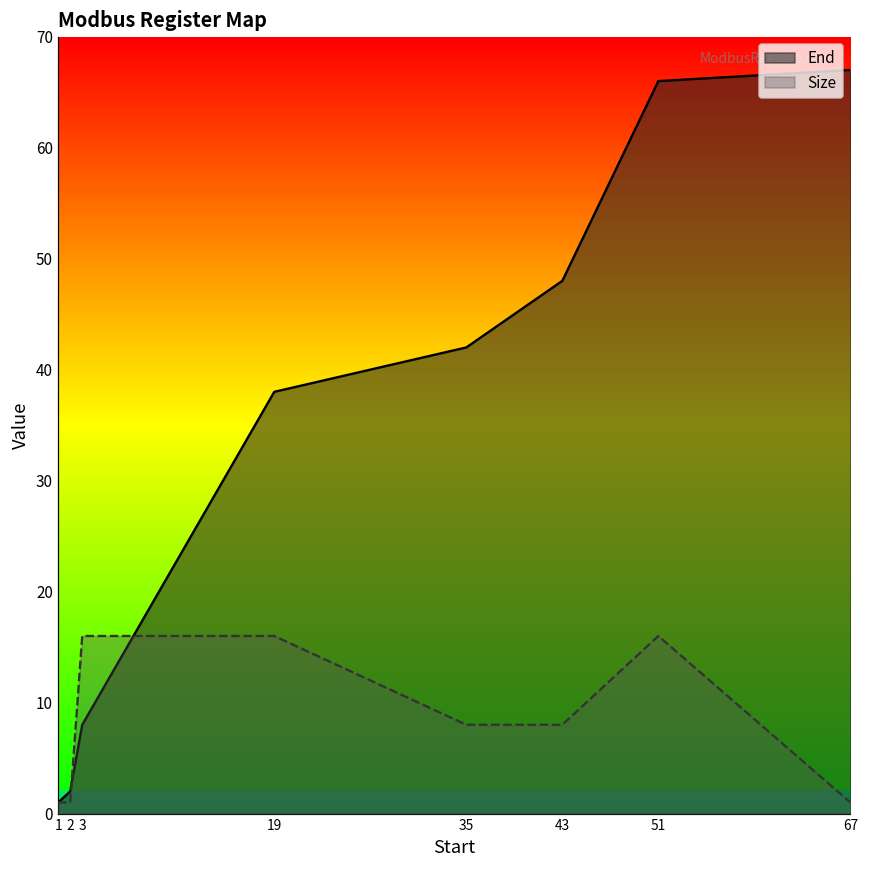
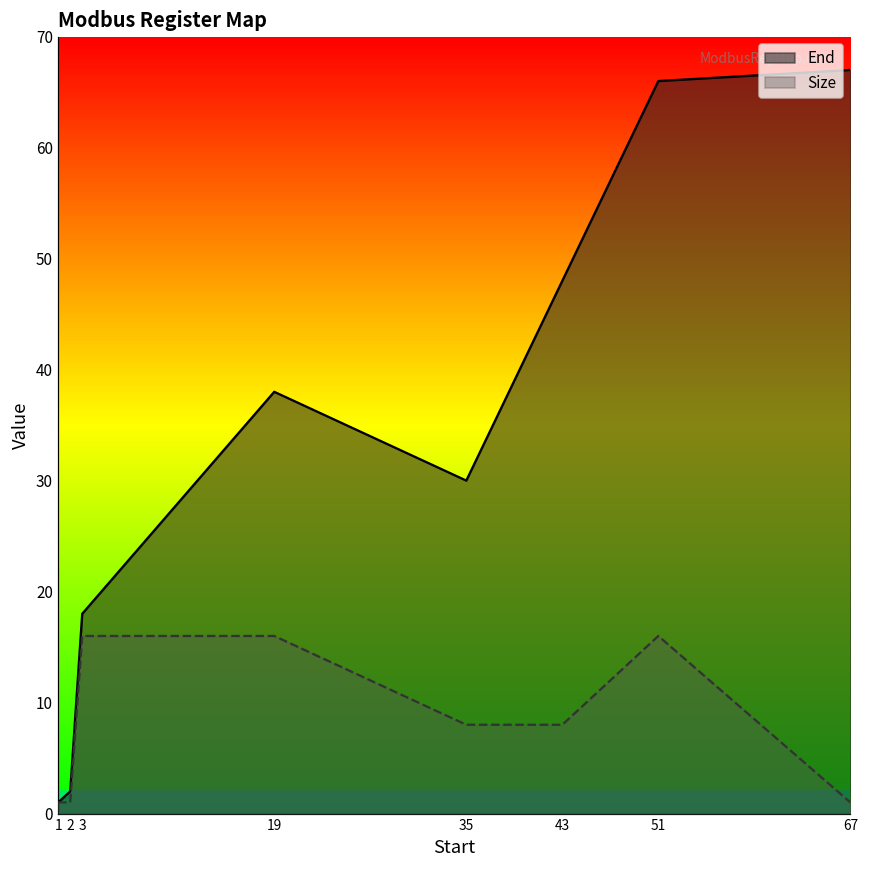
End, 3: 8 -> 18
End, 35: 42 -> 30
